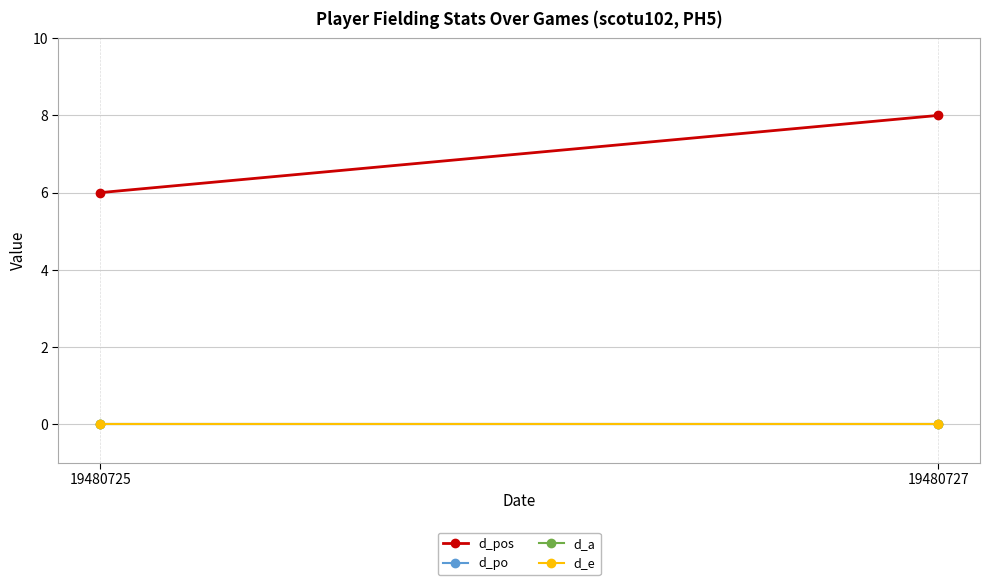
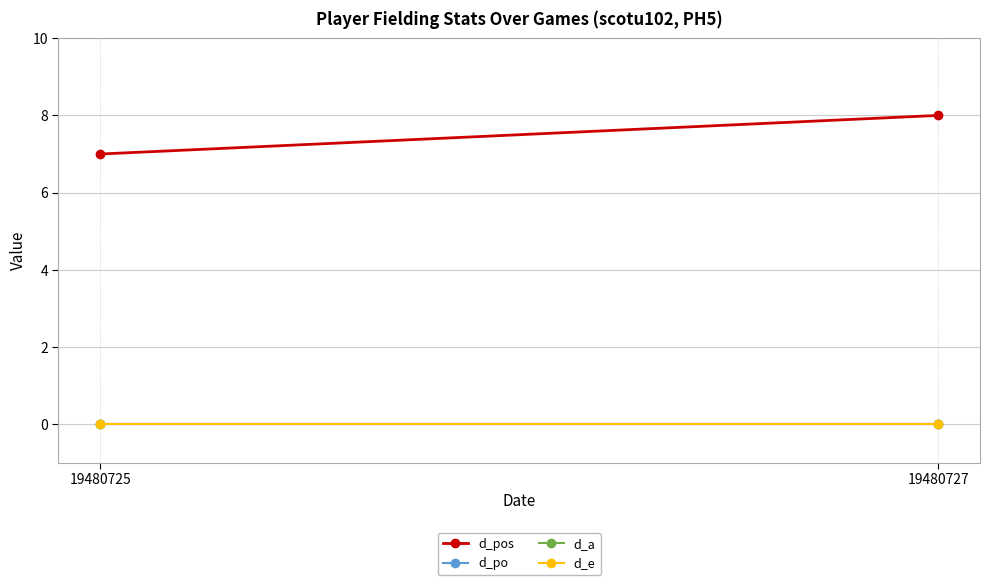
d_pos, 19480725: 6 -> 7
